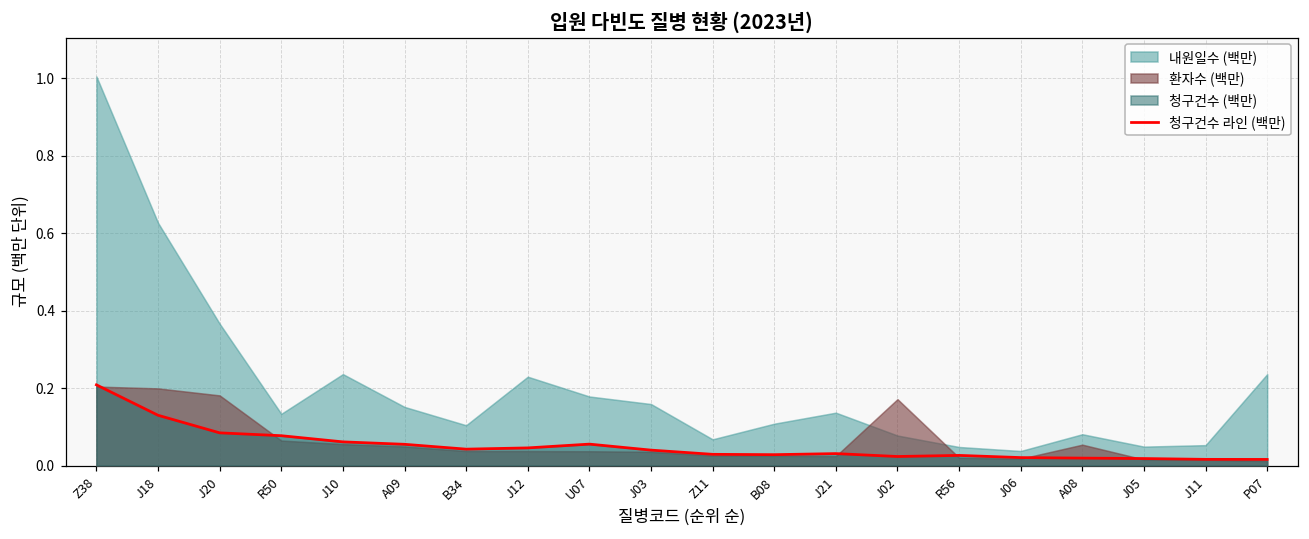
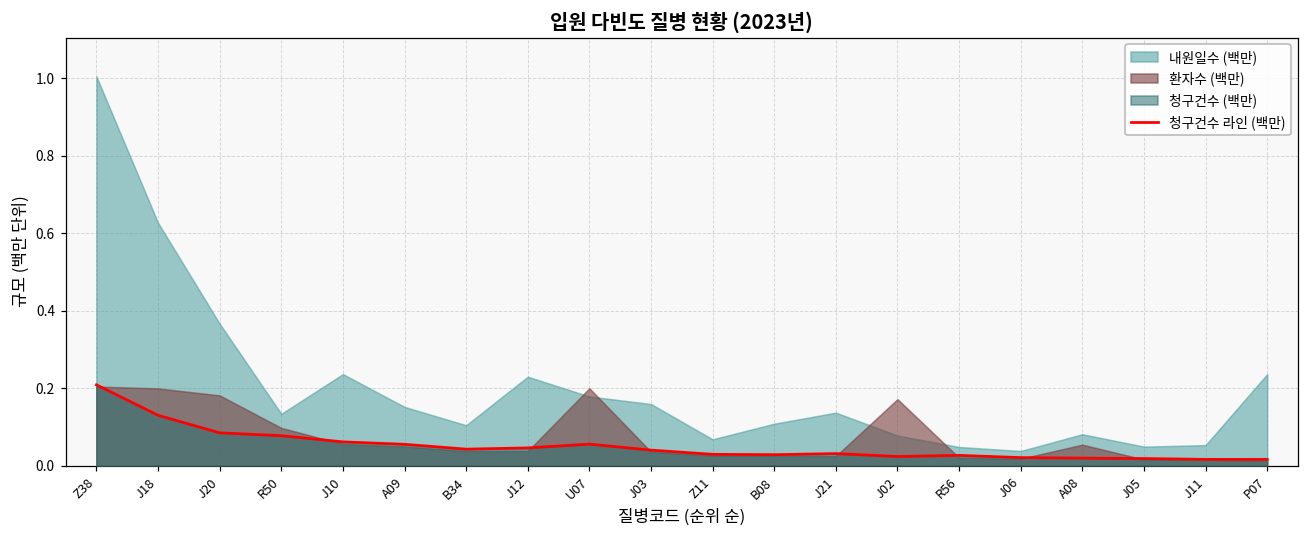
환자수 (백만), R50: 0.06 -> 0.10
환자수 (백만), U07: 0.04 -> 0.20
